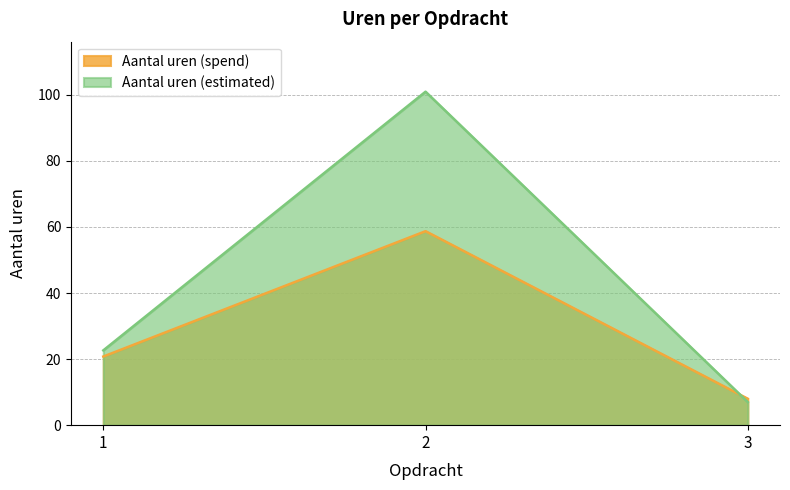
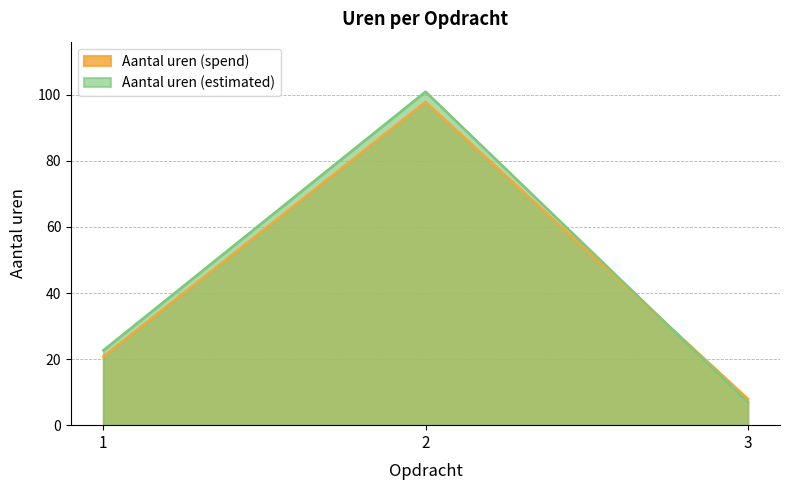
Aantal uren (spend), 2: 59 -> 98
